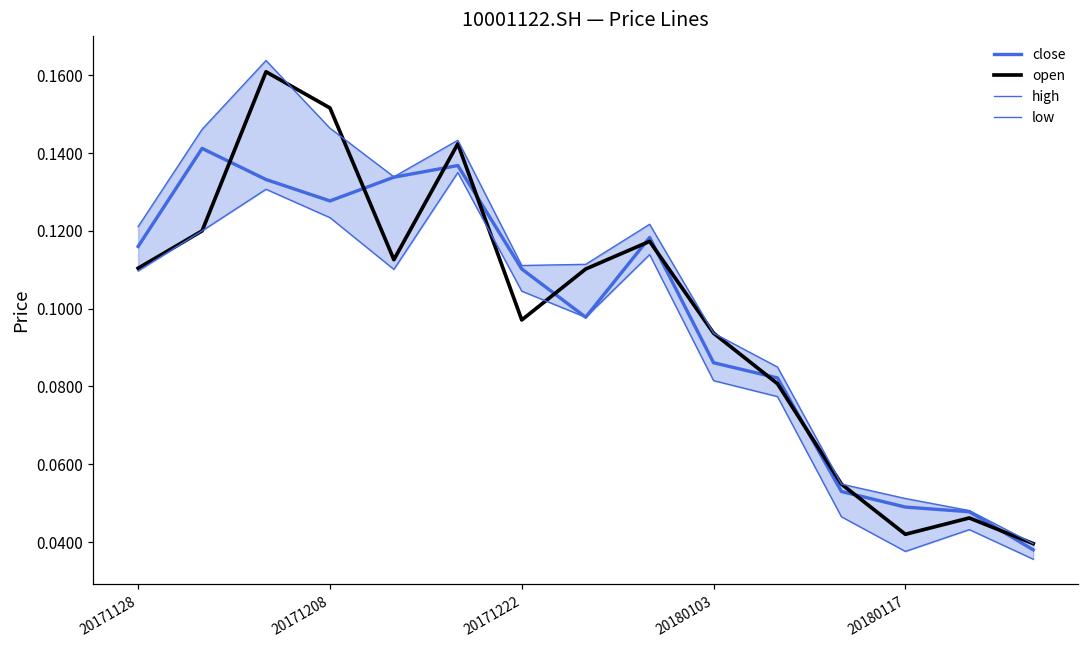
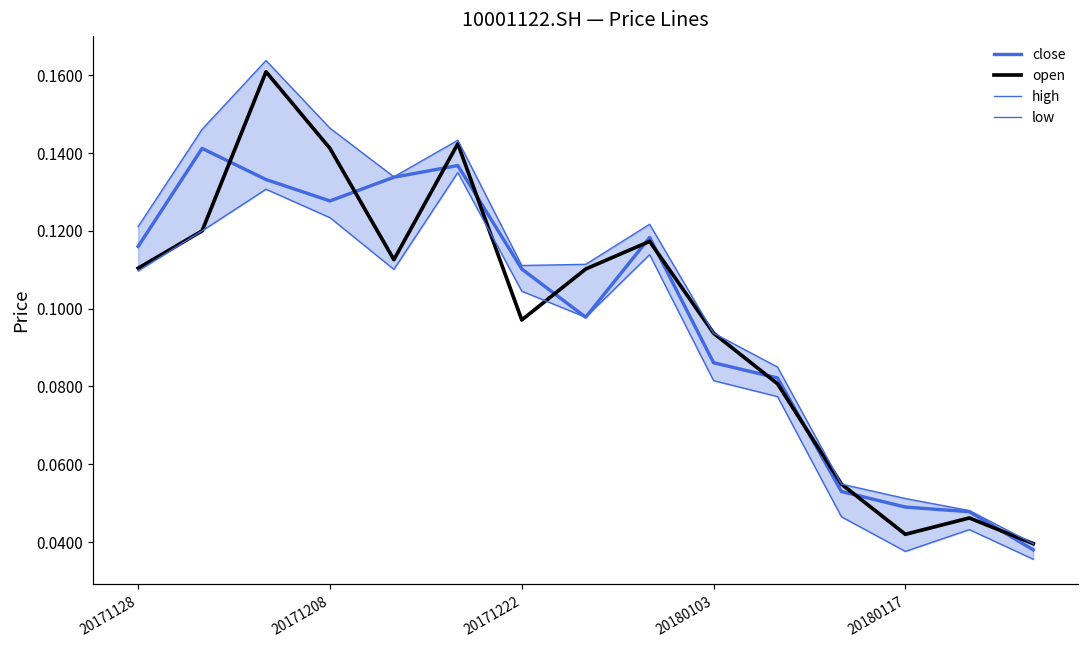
open, 20171208: 0.152 -> 0.141
